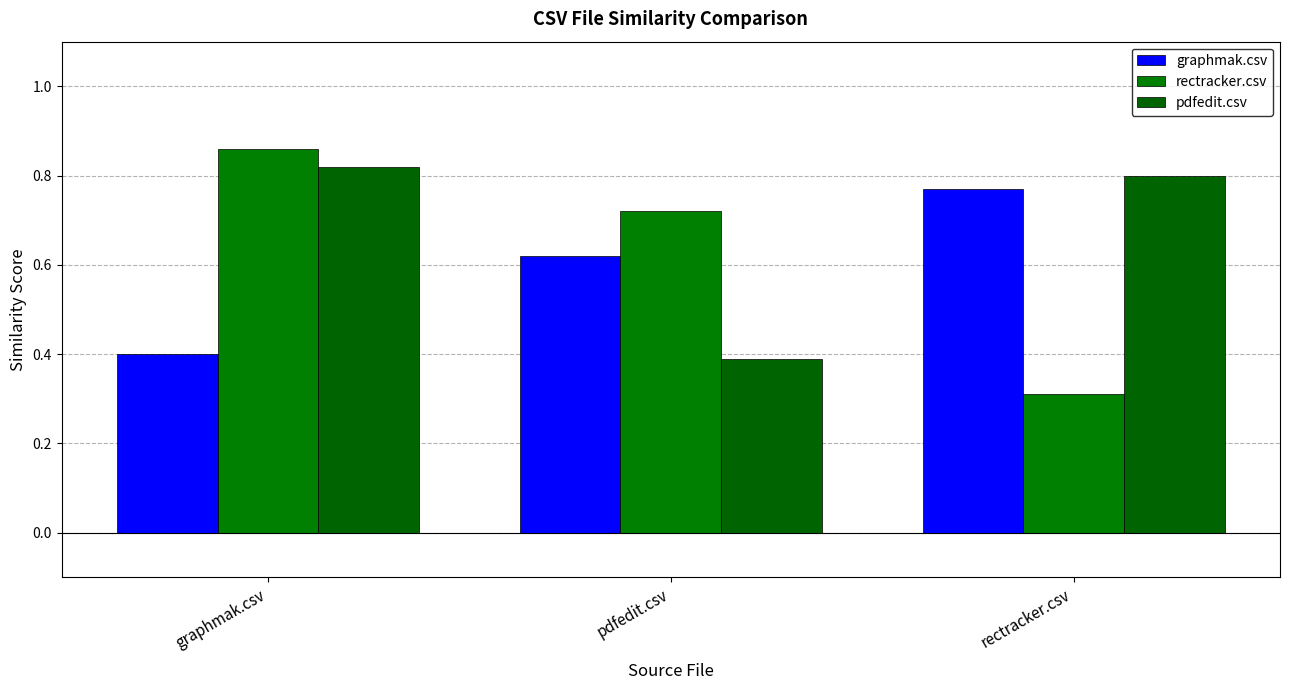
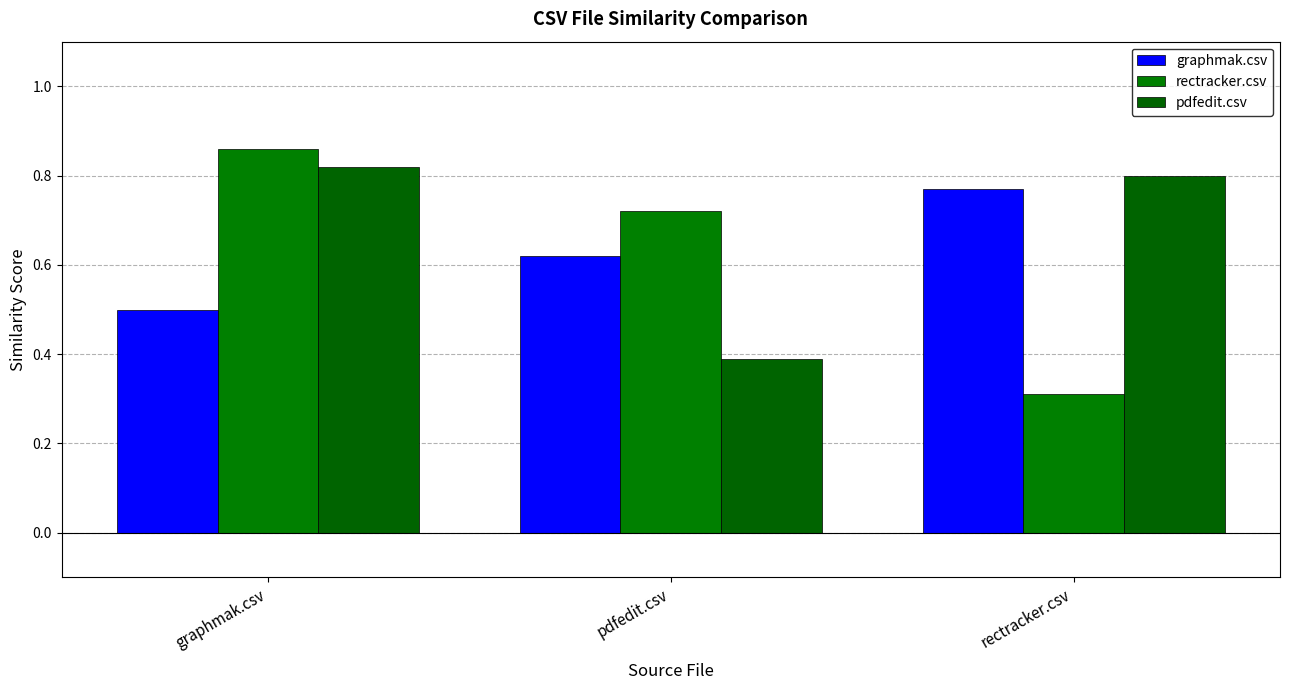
graphmak.csv, graphmak.csv: 0.4 -> 0.5
